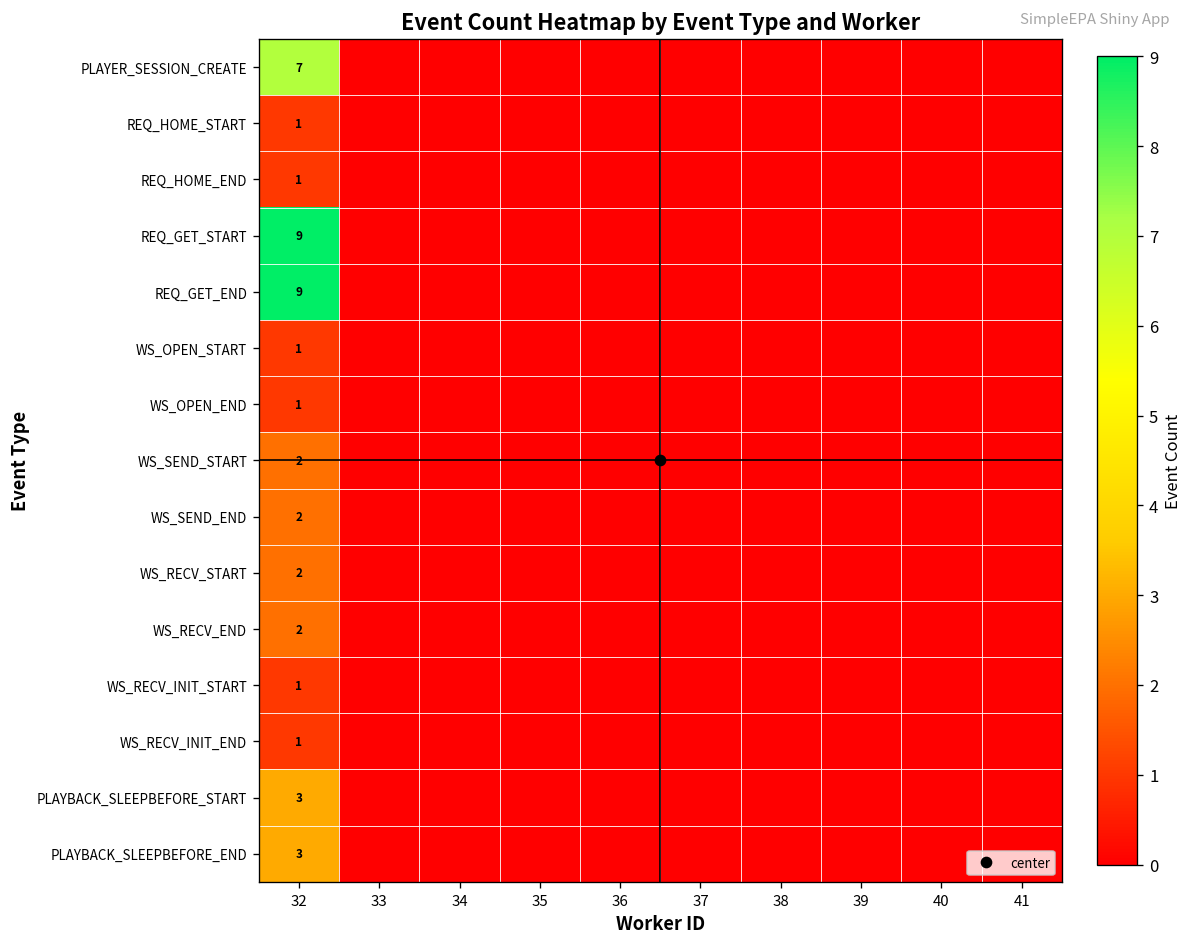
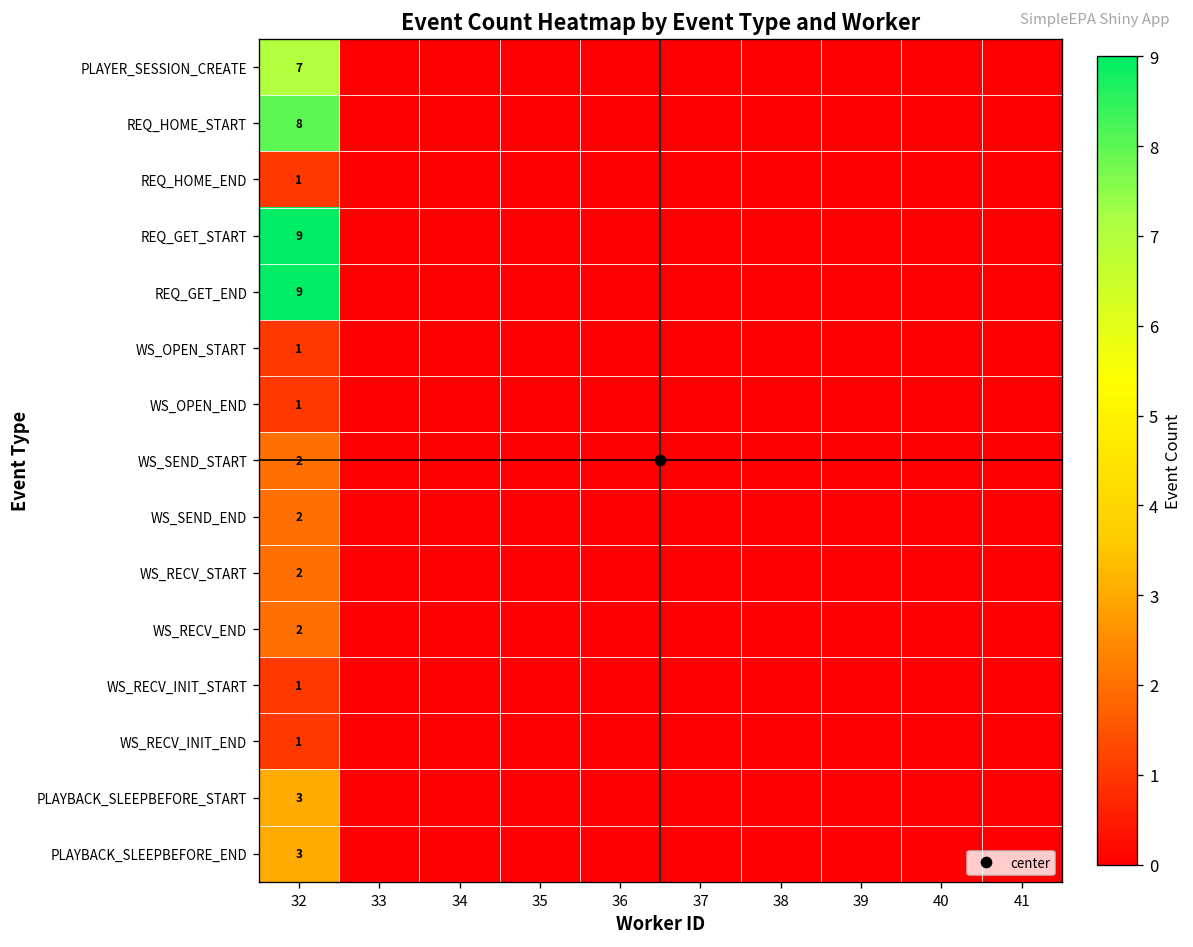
REQ_HOME_START, 32: 1 -> 8
